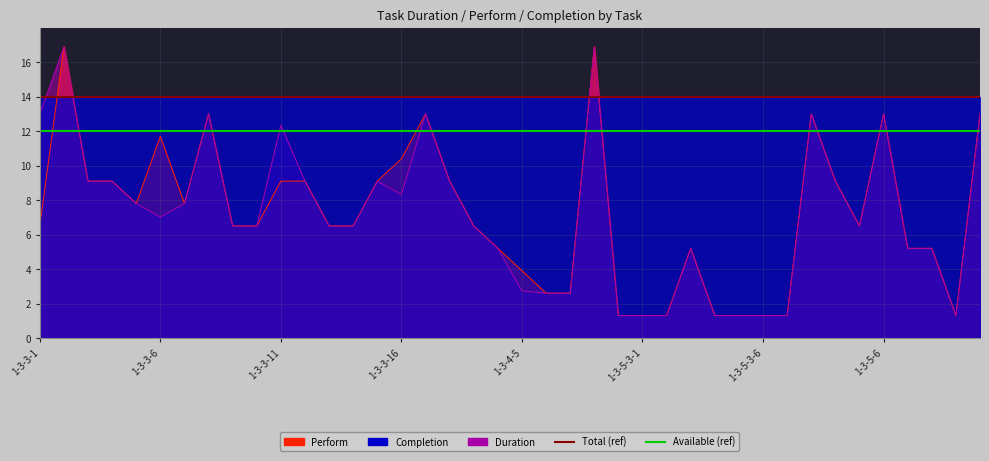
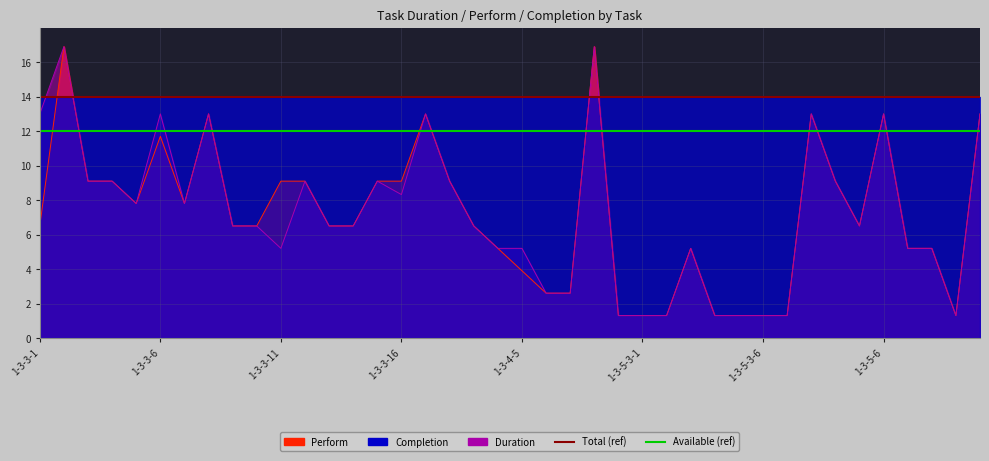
Duration, 1-3-3-6: 7.0 -> 13.0
Duration, 1-3-3-11: 12.4 -> 5.2
Perform, 1-3-3-16: 10.4 -> 9.1
Duration, 1-3-4-5: 2.7 -> 5.2
